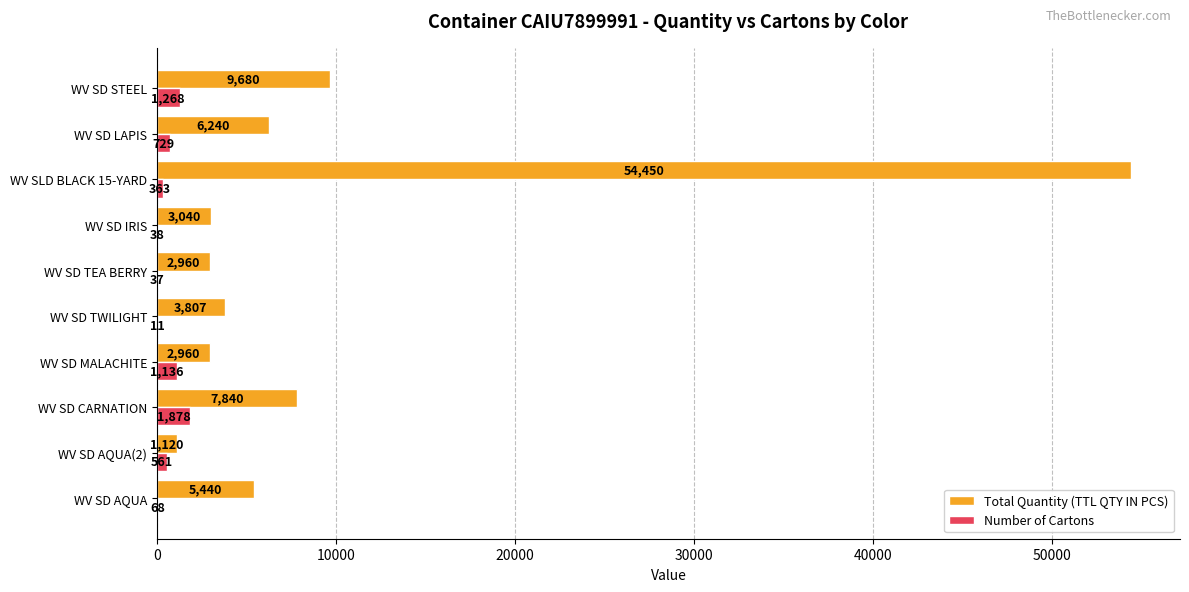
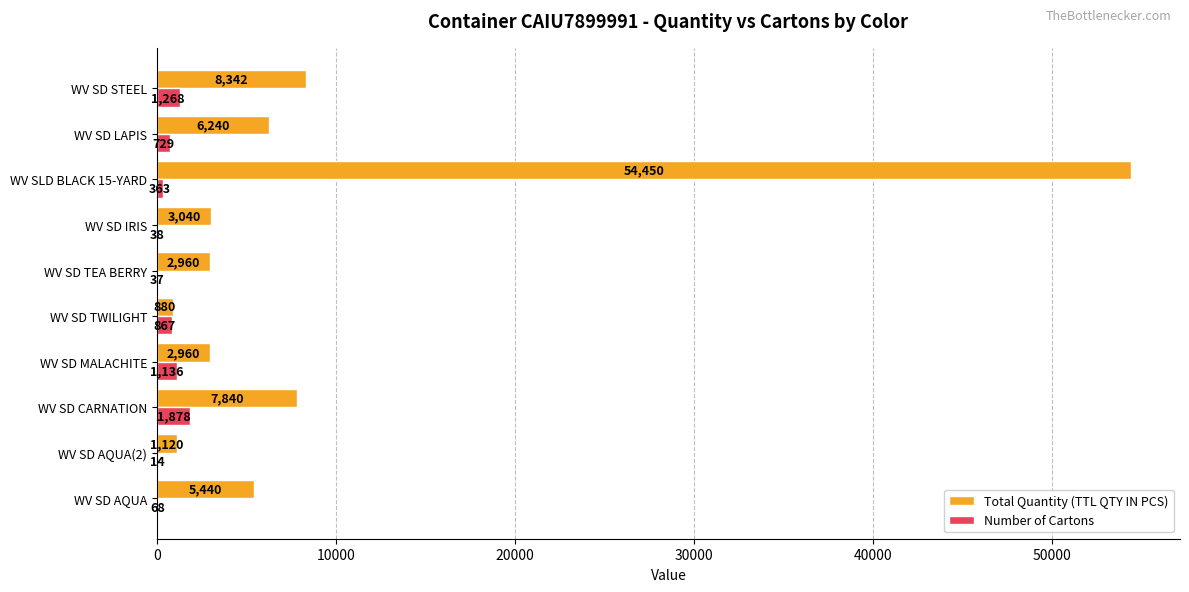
Total Quantity (TTL QTY IN PCS), WV SD STEEL: 9,680 -> 8,342
Total Quantity (TTL QTY IN PCS), WV SD TWILIGHT: 3,807 -> 880
Number of Cartons, WV SD TWILIGHT: 11 -> 867
Number of Cartons, WV SD AQUA(2): 561 -> 14
